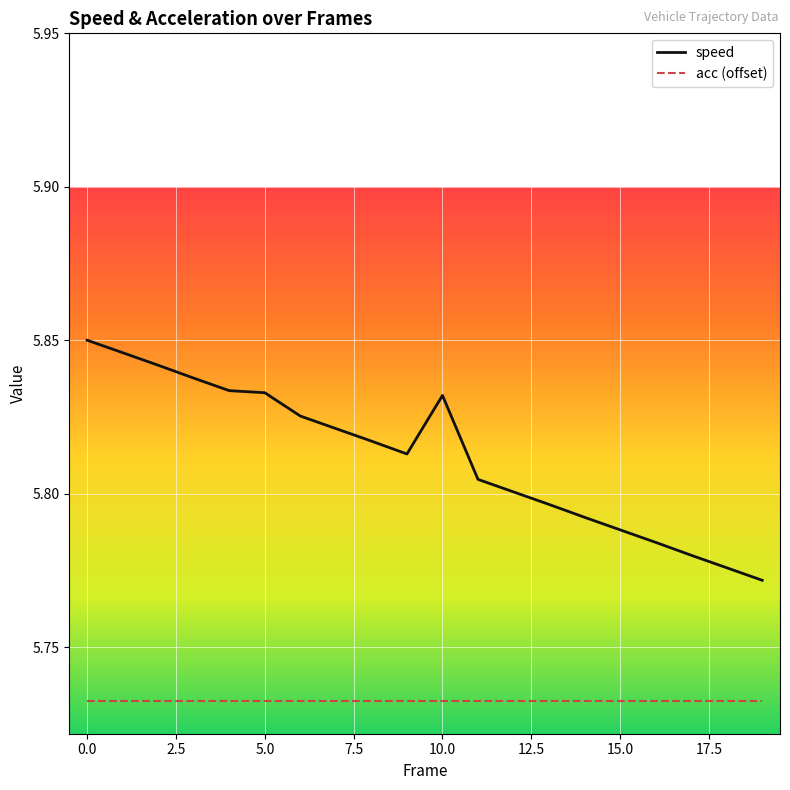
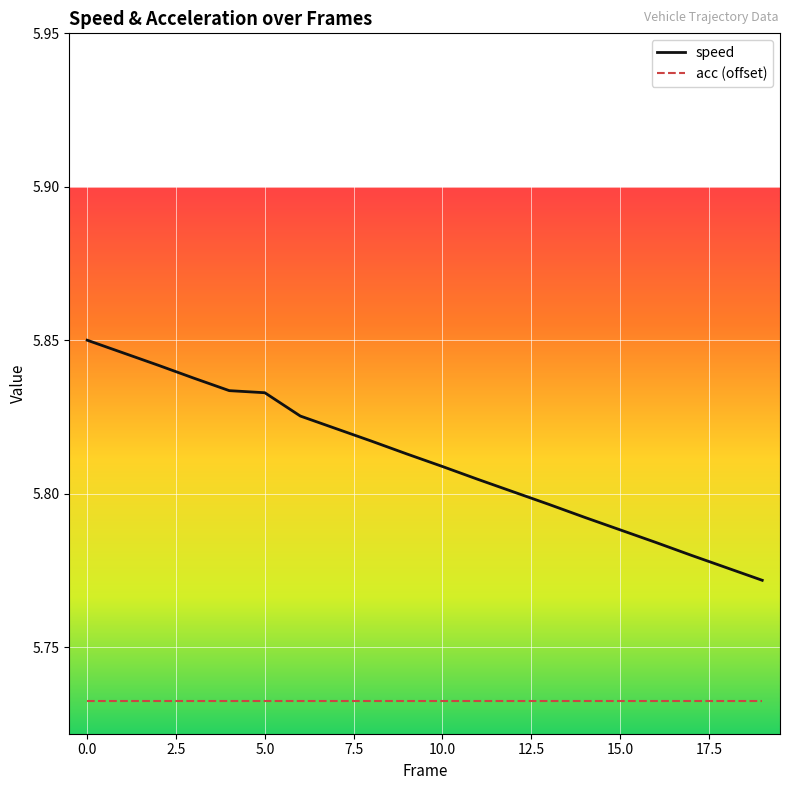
speed, 10.0: 5.832 -> 5.809
